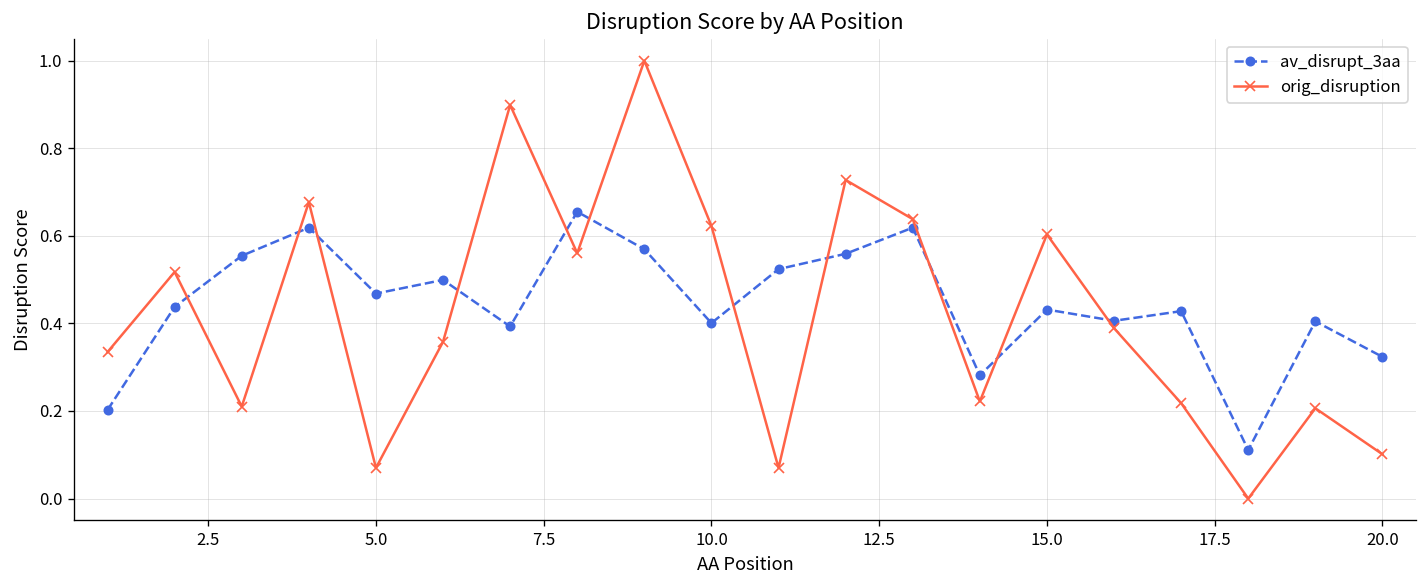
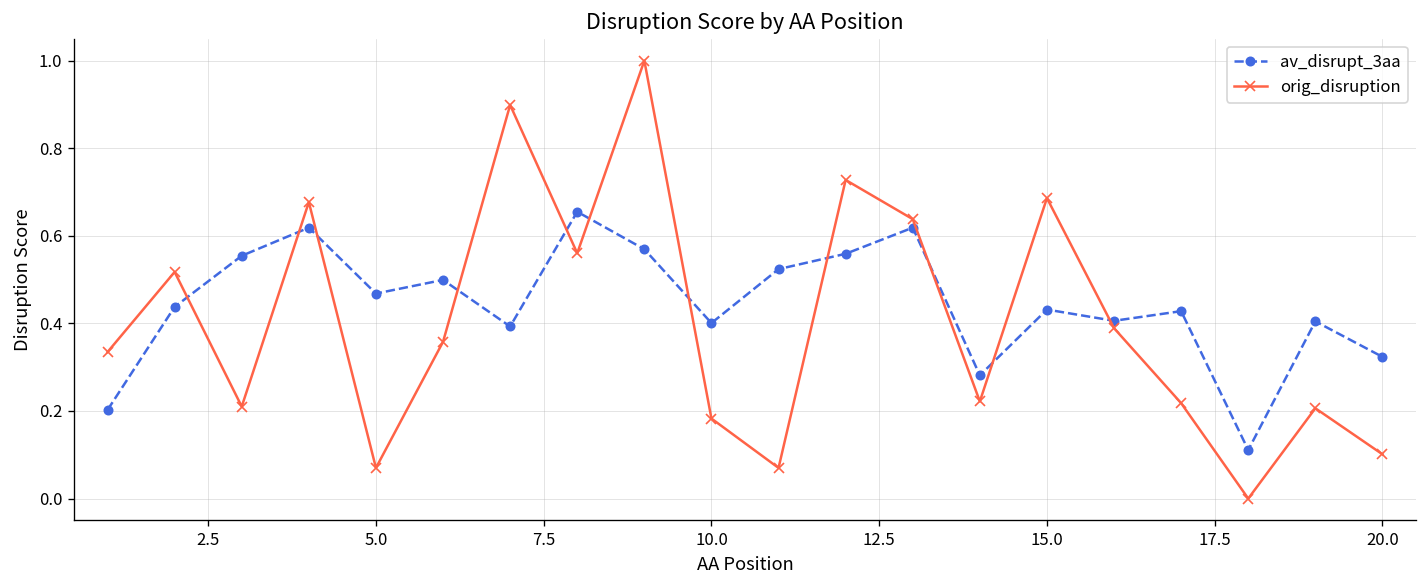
orig_disruption, 10.0: 0.62 -> 0.18
orig_disruption, 15.0: 0.60 -> 0.69
